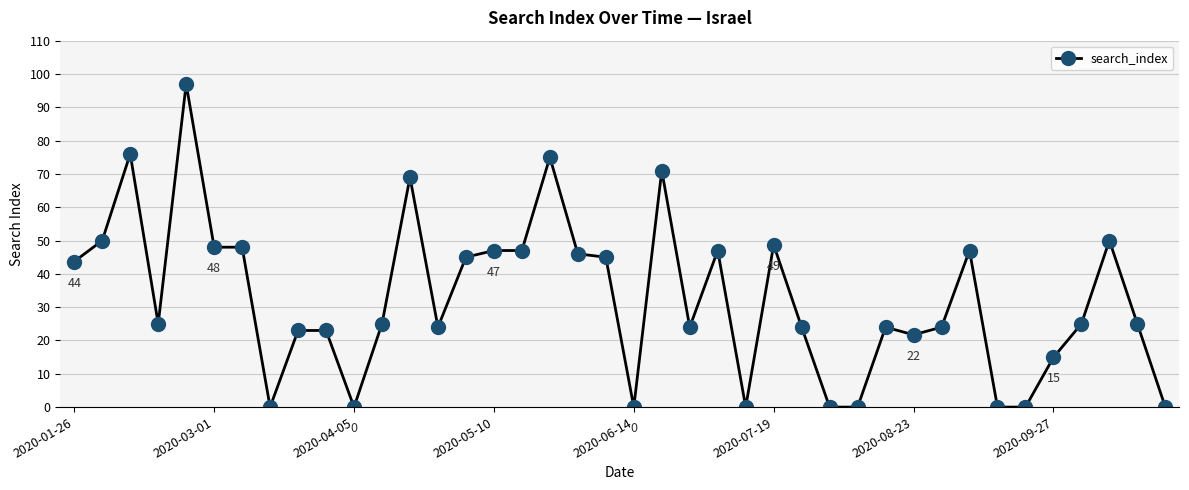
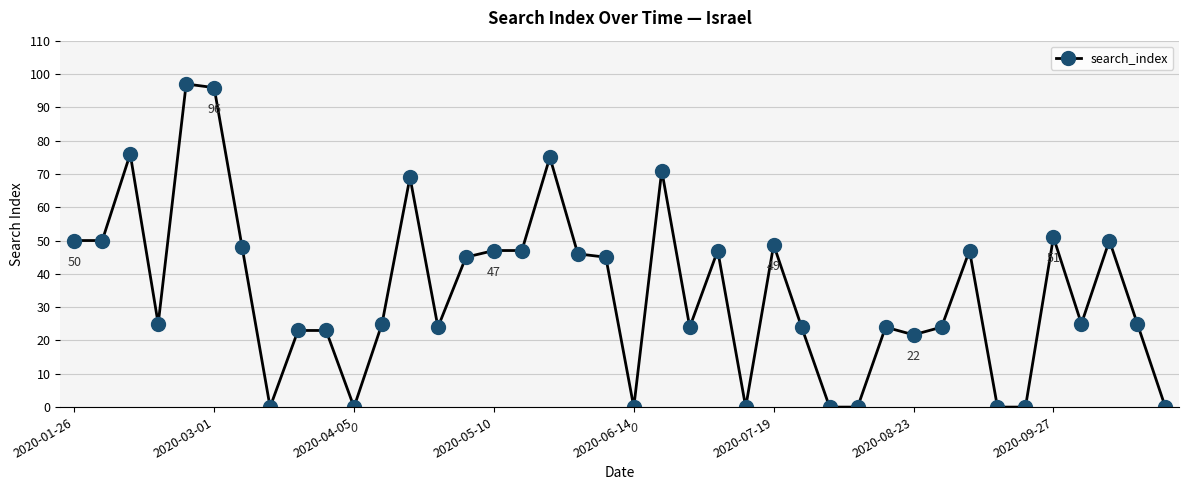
2020-01-26: 44 -> 50
2020-03-01: 48 -> 96
2020-09-27: 15 -> 51
